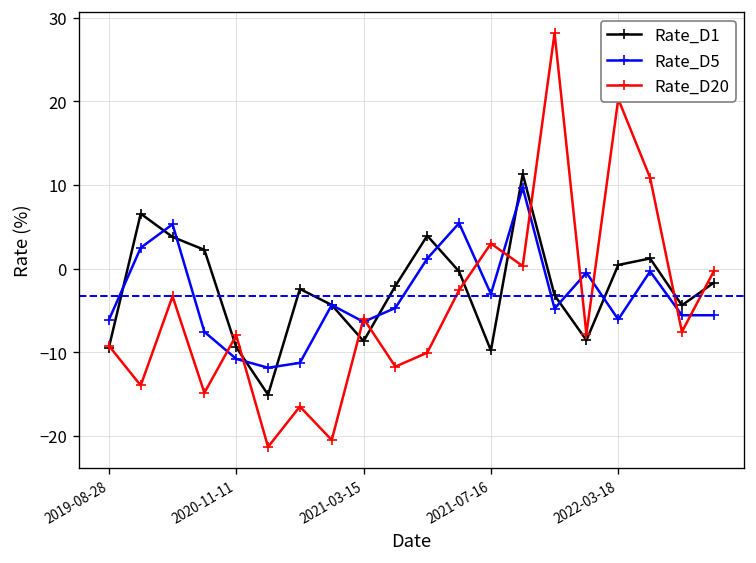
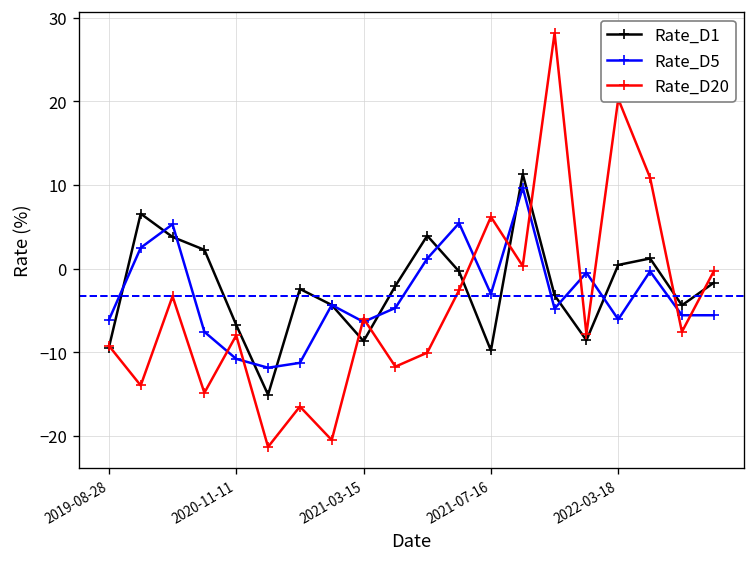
Rate_D1, 2020-11-11: -9 -> -7
Rate_D20, 2021-07-16: 3 -> 6
